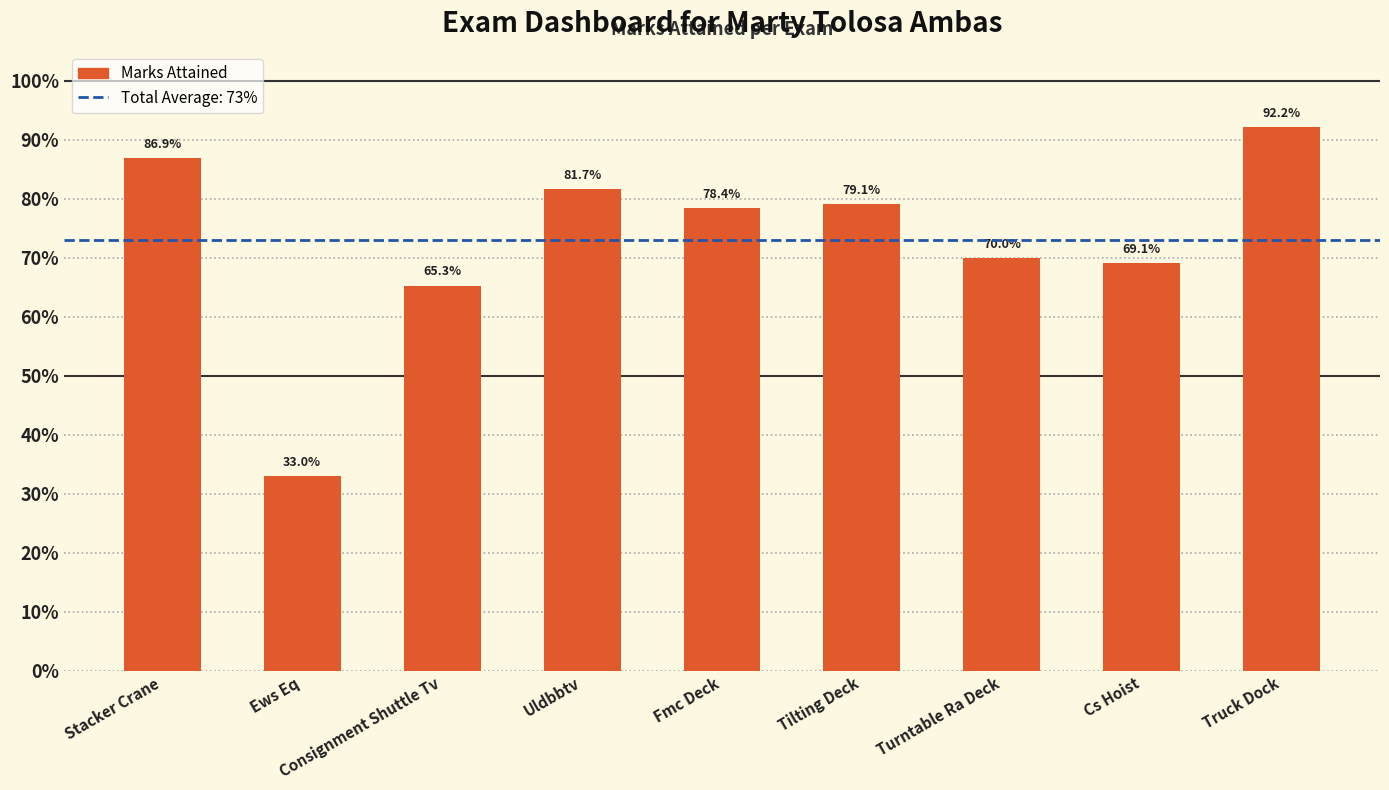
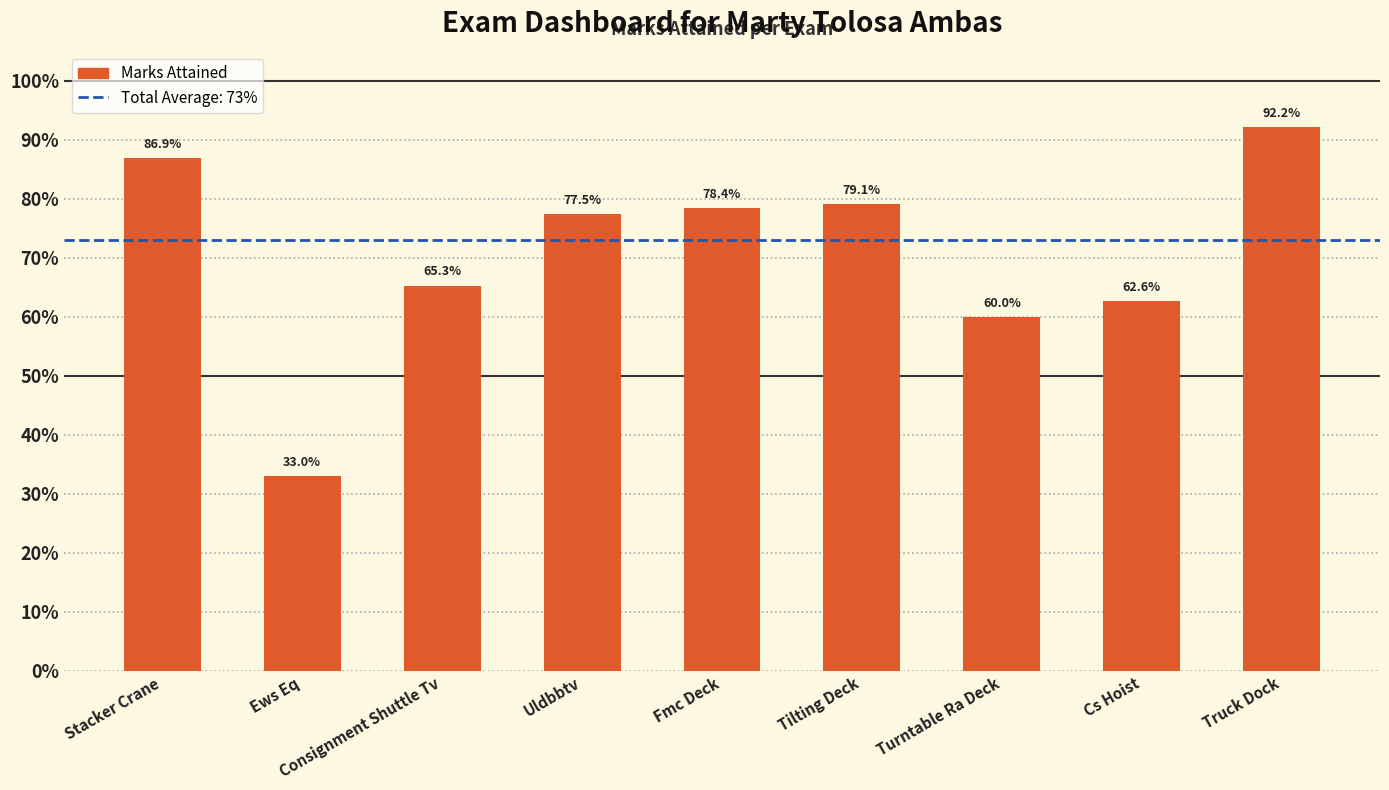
Uldbbtv: 81.7% -> 77.5%
Turntable Ra Deck: 70.0% -> 60.0%
Cs Hoist: 69.1% -> 62.6%
